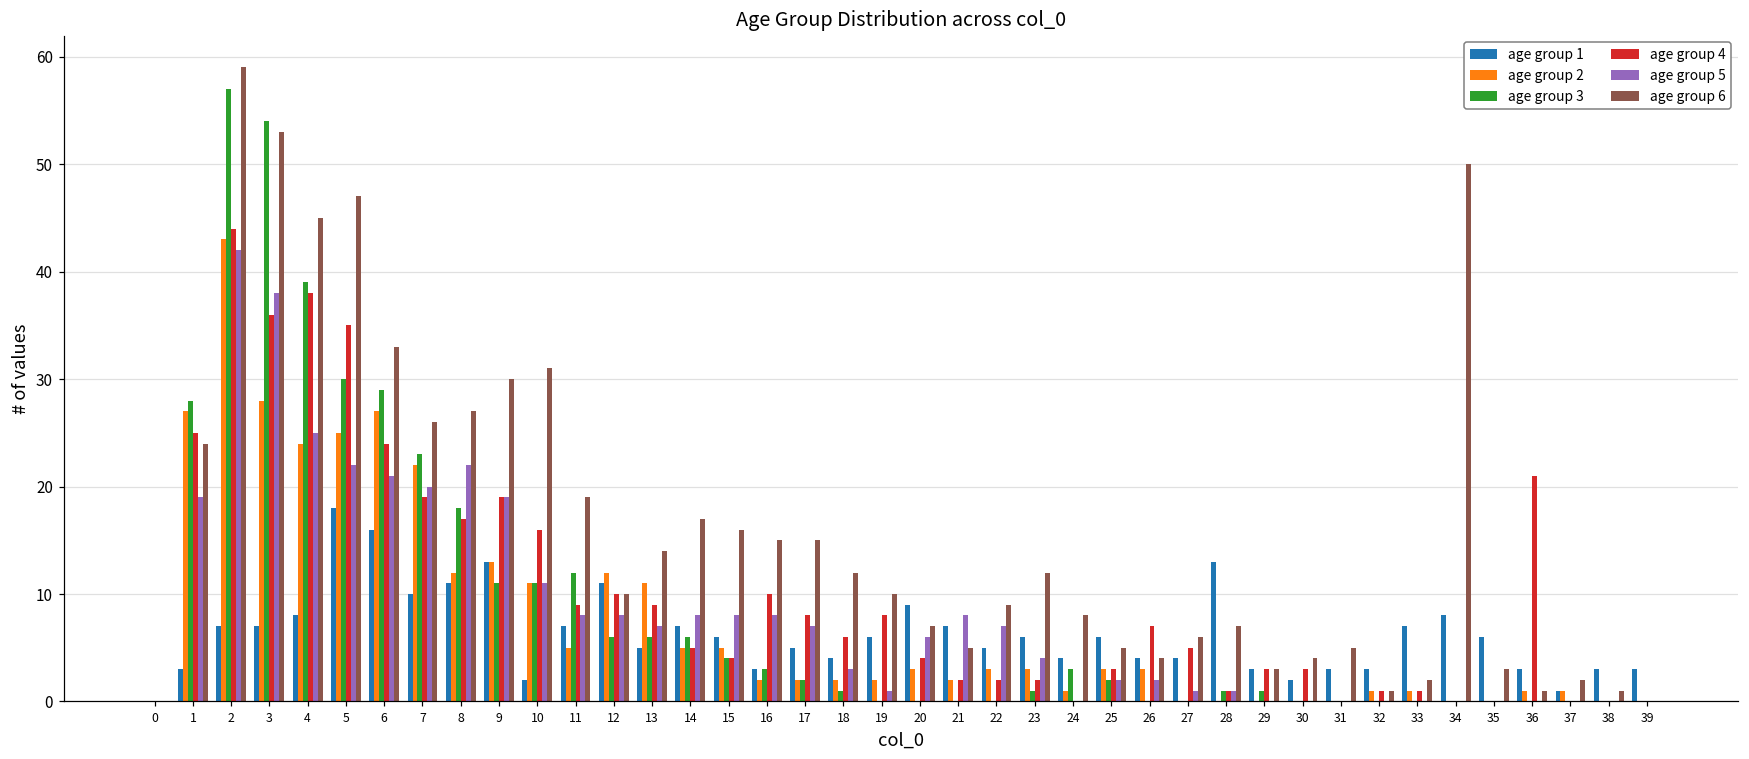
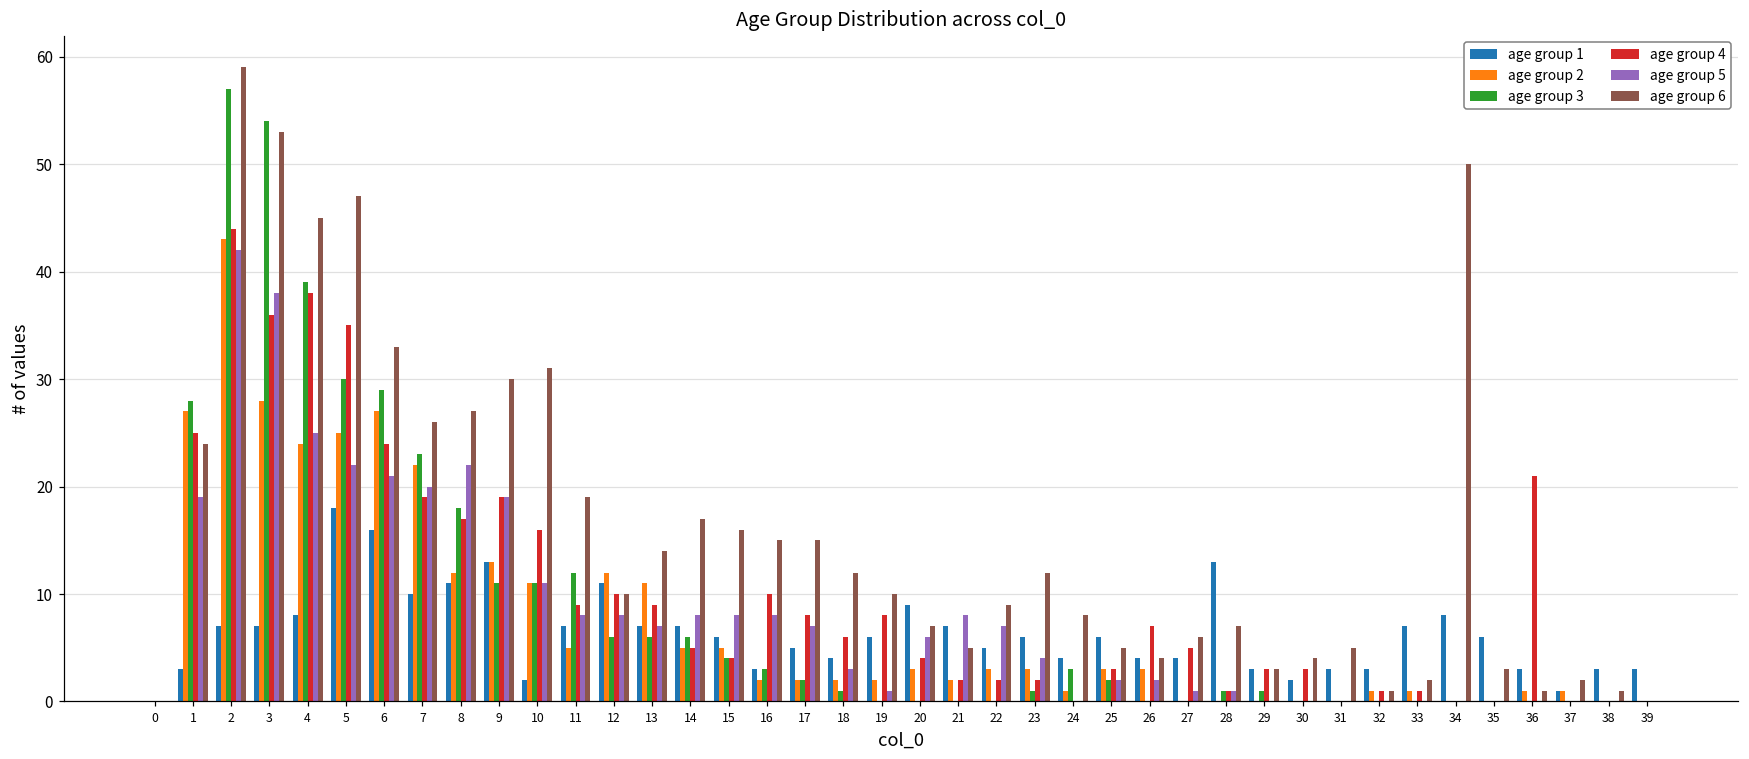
age group 1, 13: 5 -> 7
